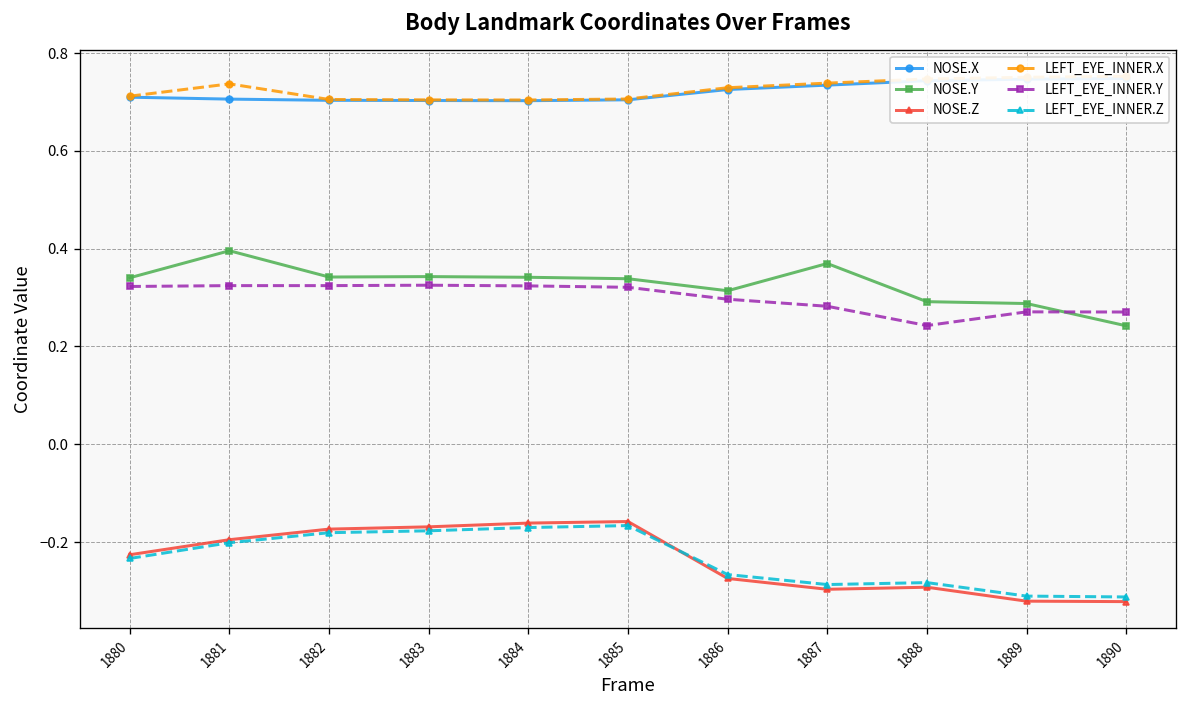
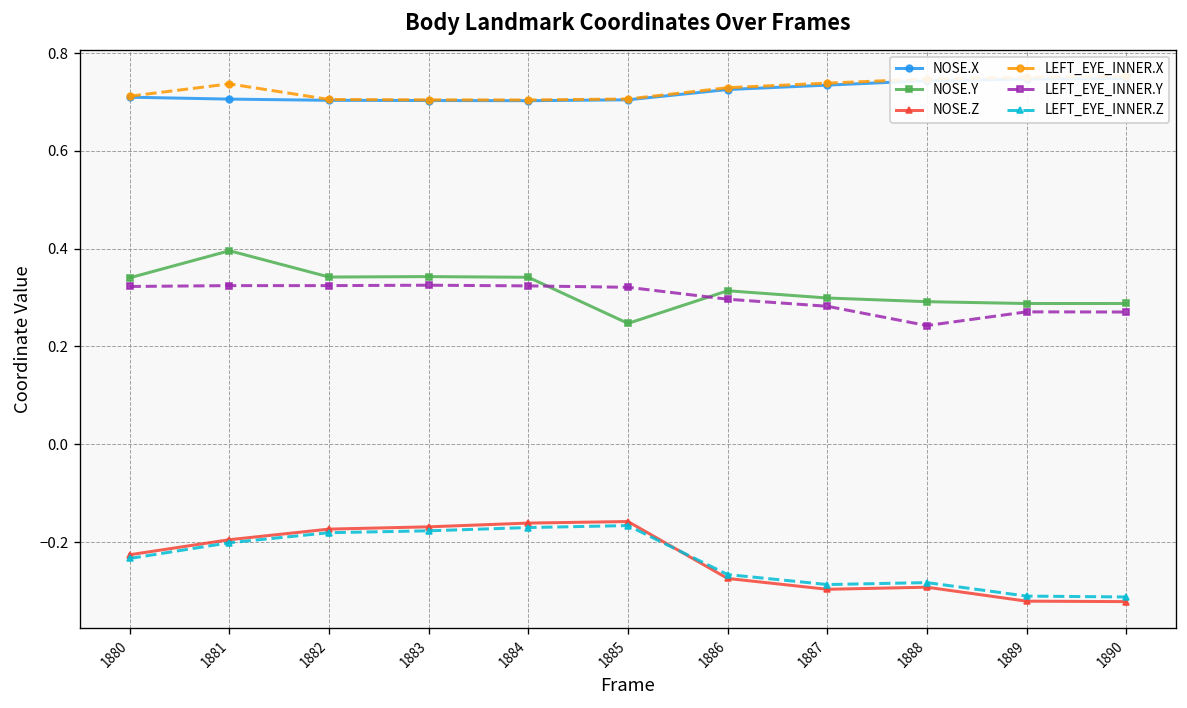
NOSE.Y, 1885: 0.34 -> 0.25
NOSE.Y, 1887: 0.37 -> 0.30
NOSE.Y, 1890: 0.24 -> 0.29
